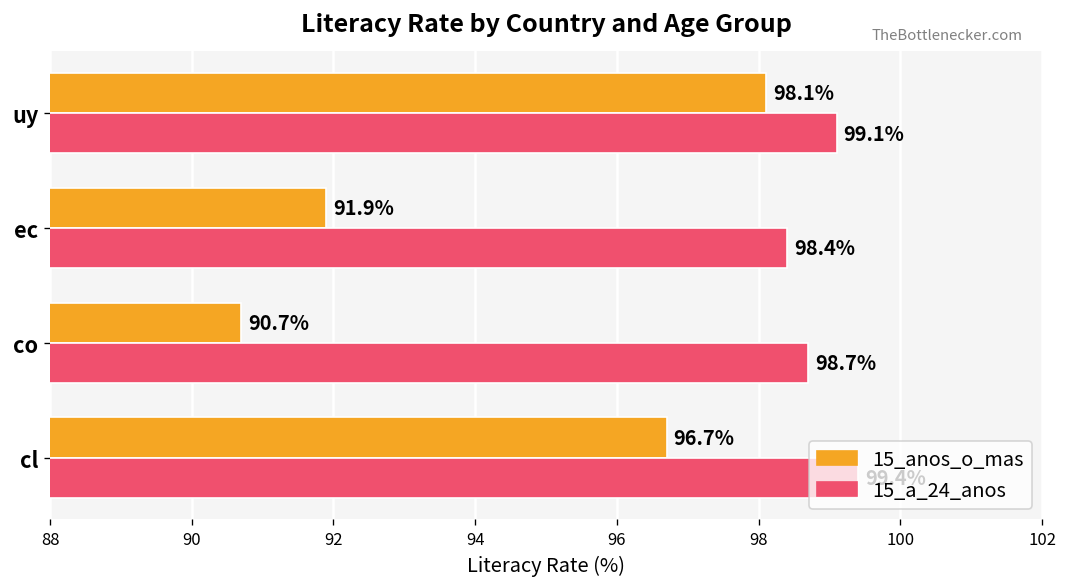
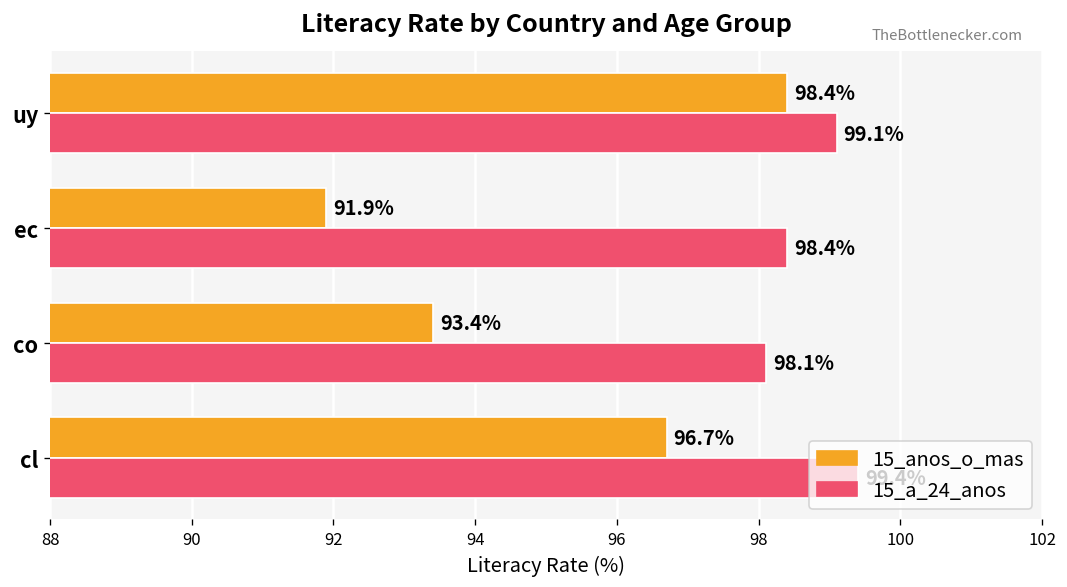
15_anos_o_mas, uy: 98.1% -> 98.4%
15_anos_o_mas, co: 90.7% -> 93.4%
15_a_24_anos, co: 98.7% -> 98.1%
